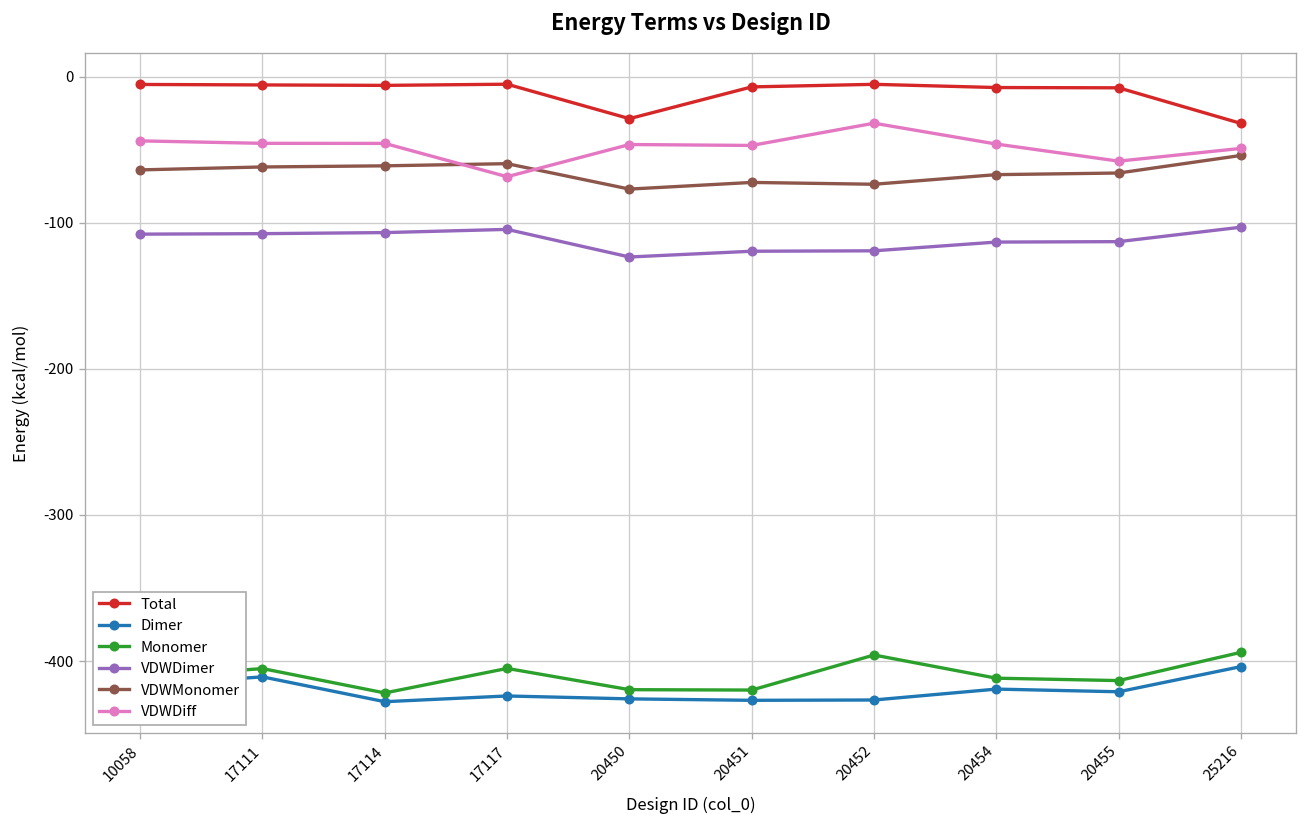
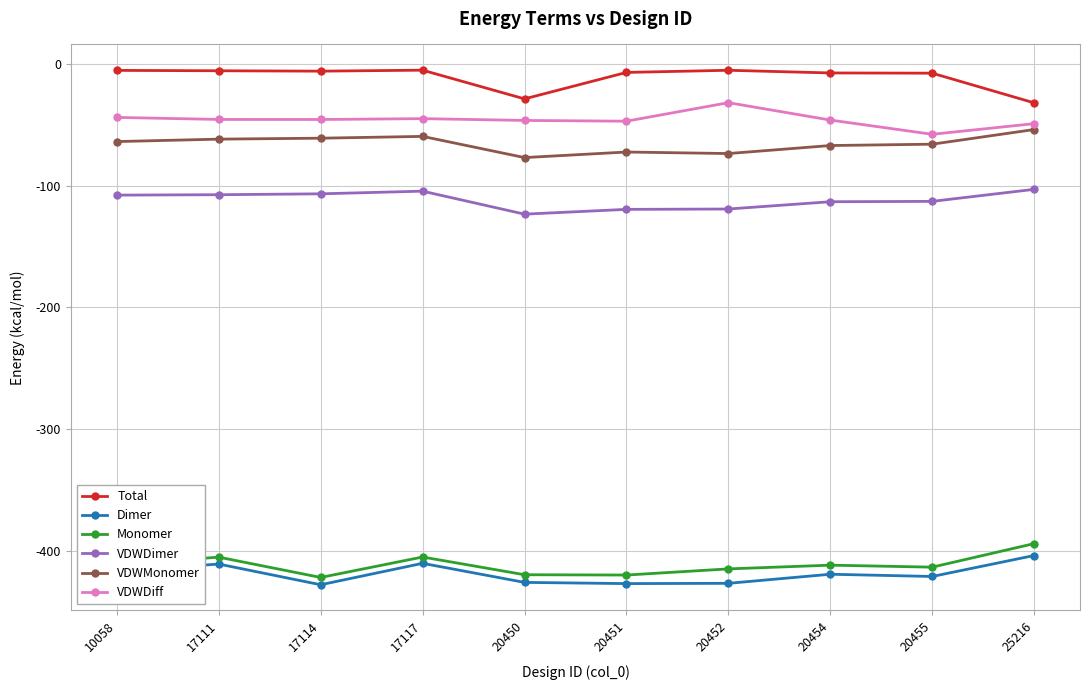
Dimer, 17117: -424 -> -410
VDWDiff, 17117: -69 -> -45
Monomer, 20452: -396 -> -415
